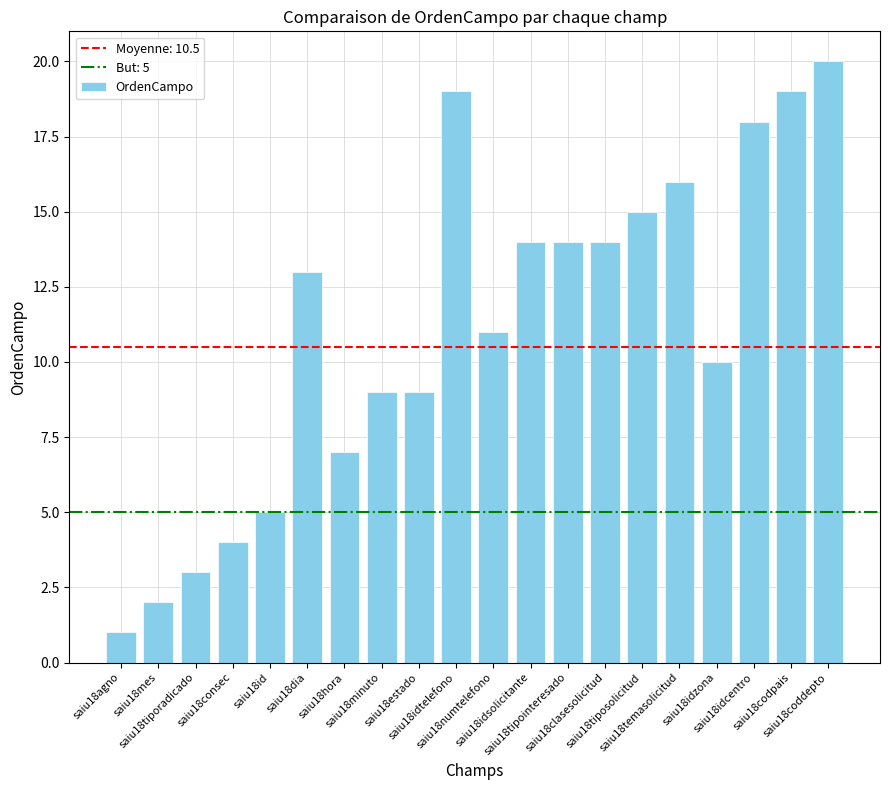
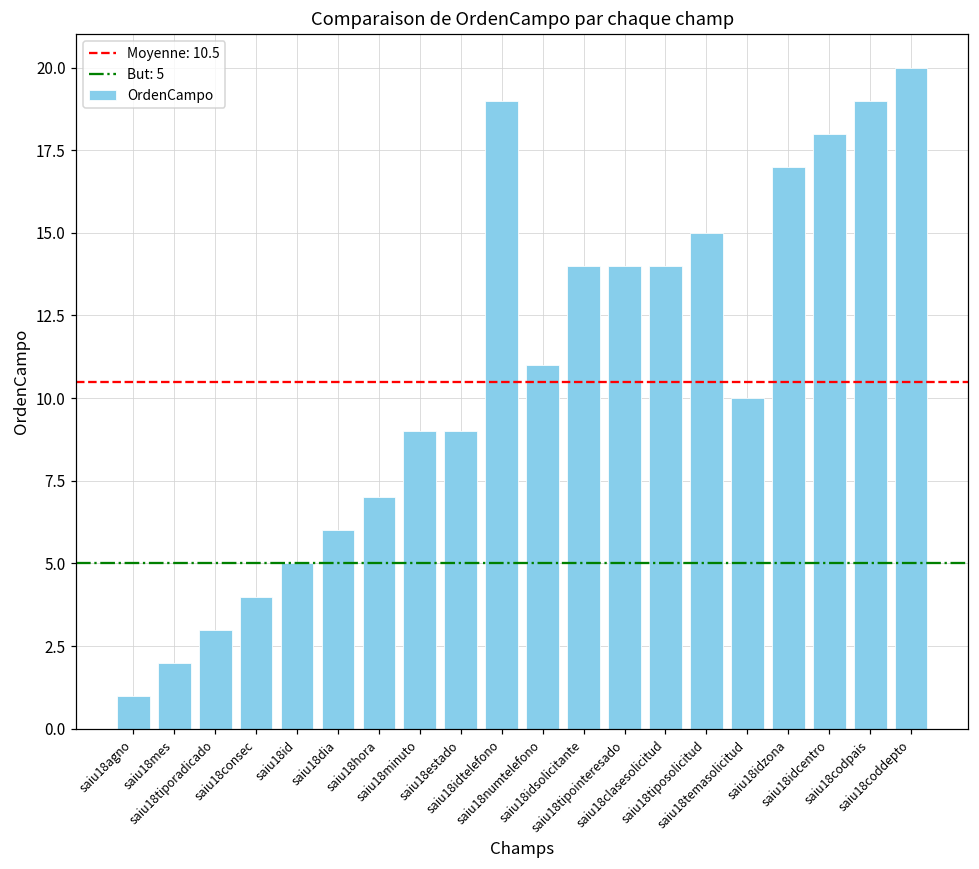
saiu18dia: 13 -> 6
saiu18temasolicitud: 16 -> 10
saiu18idzona: 10 -> 17
